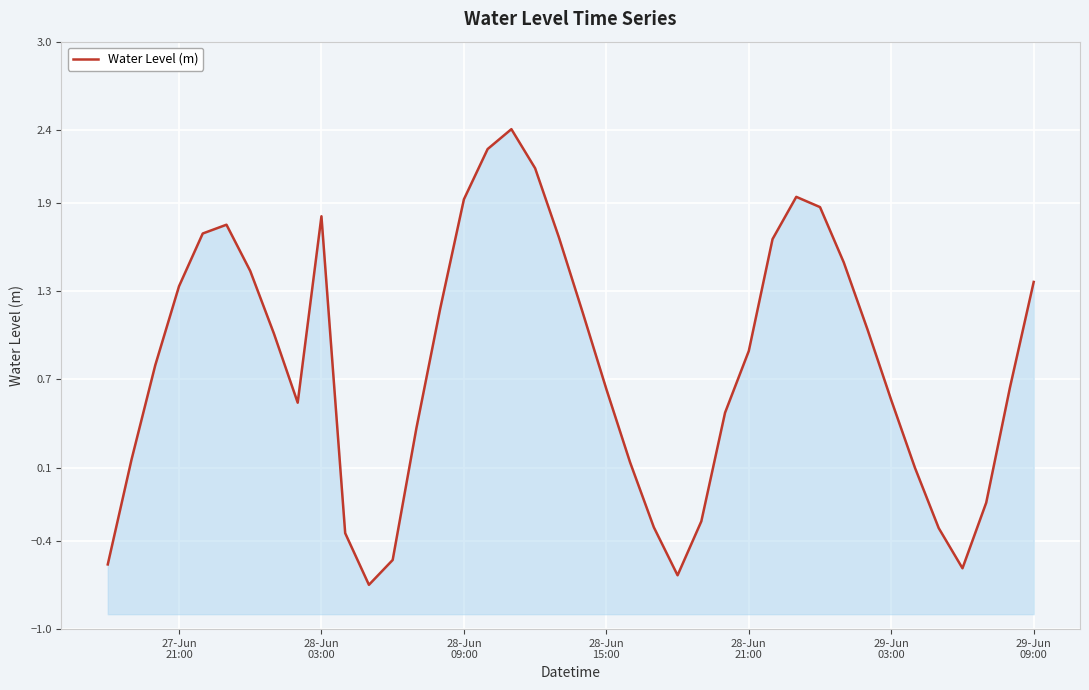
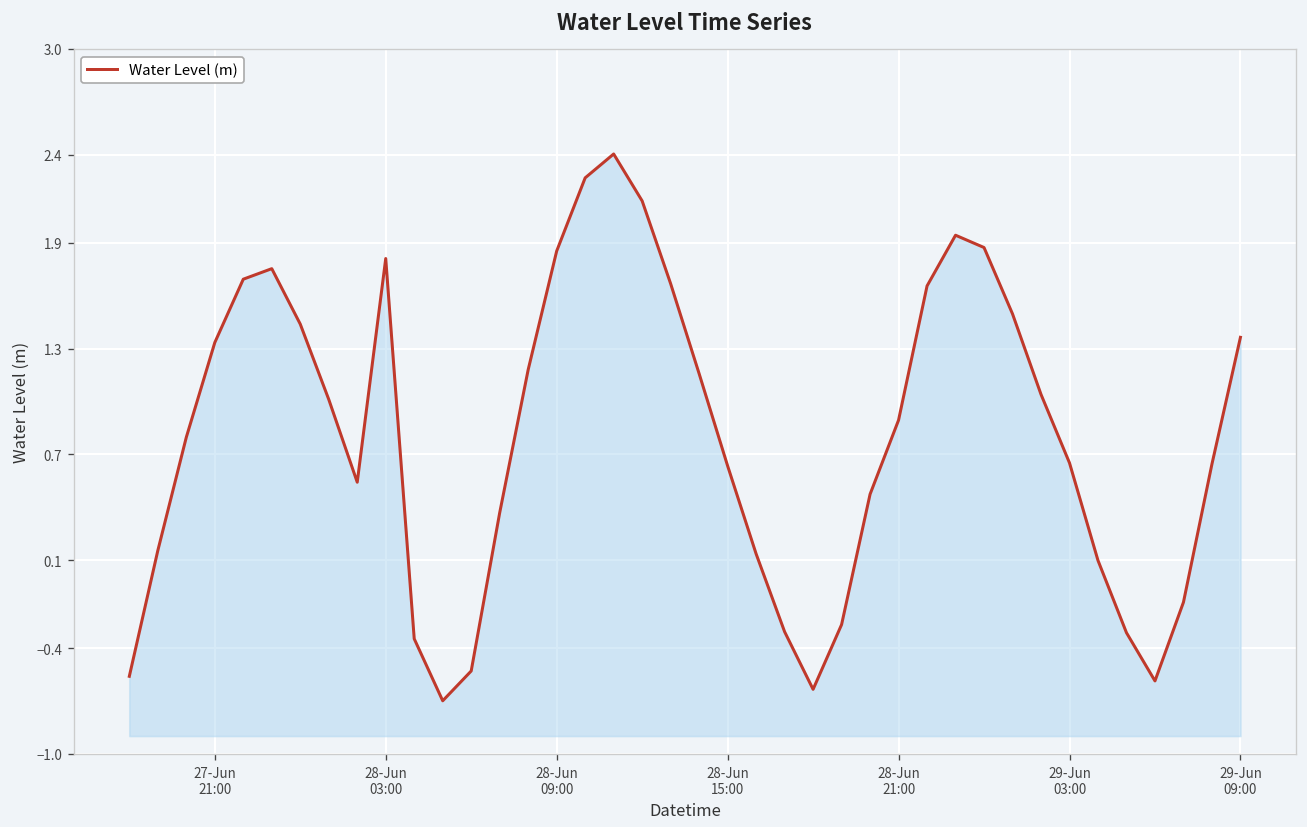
28-Jun 09:00: 1.93 -> 1.85
29-Jun 03:00: 0.56 -> 0.65
